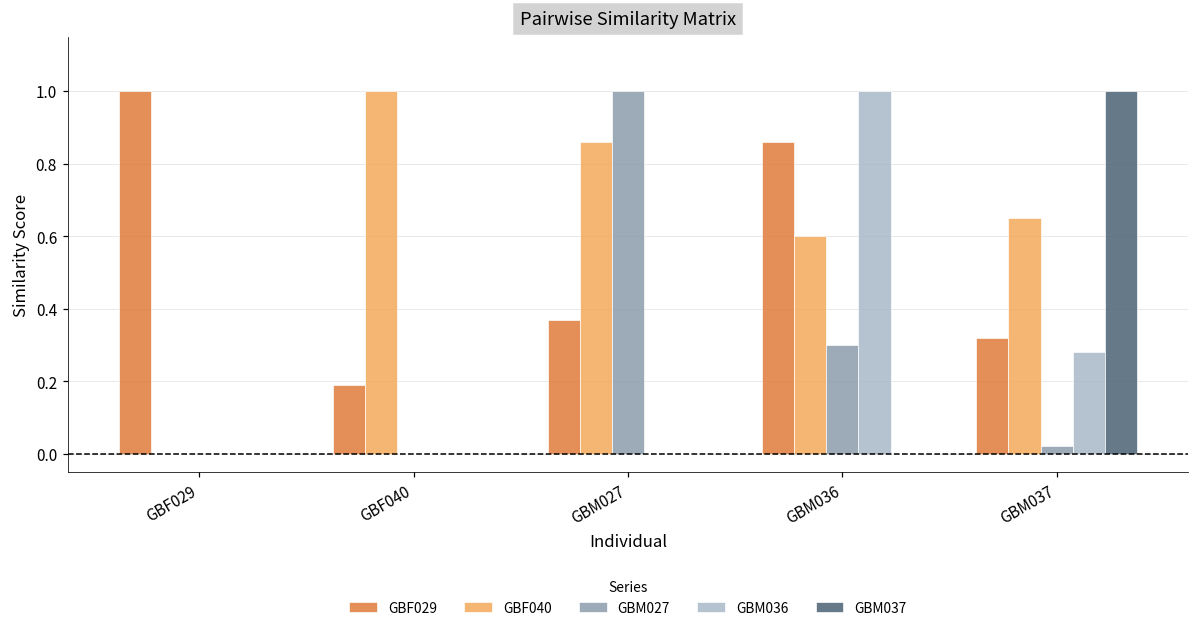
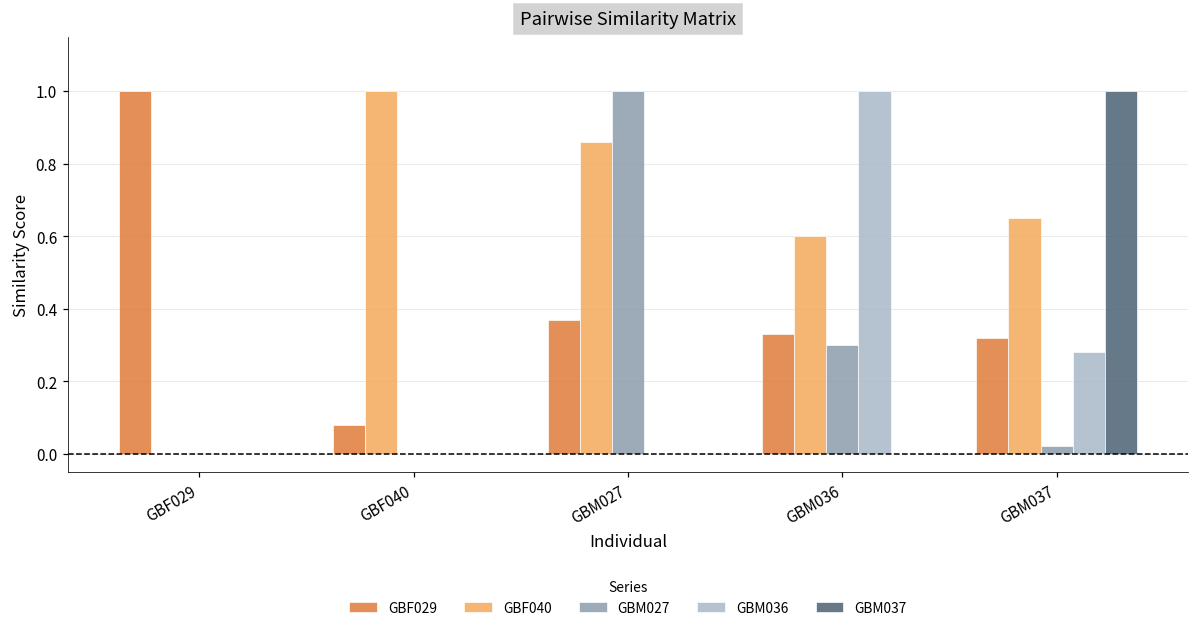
GBF029, GBF040: 0.19 -> 0.08
GBF029, GBM036: 0.86 -> 0.33
